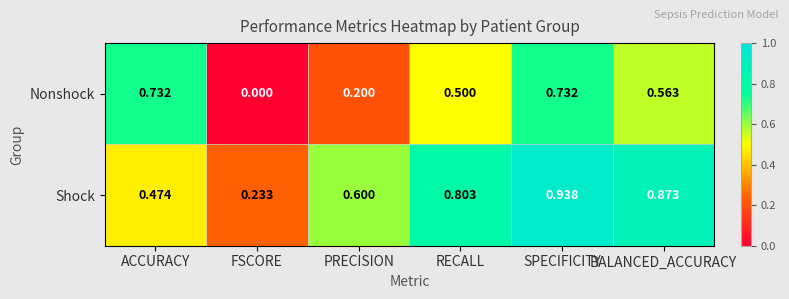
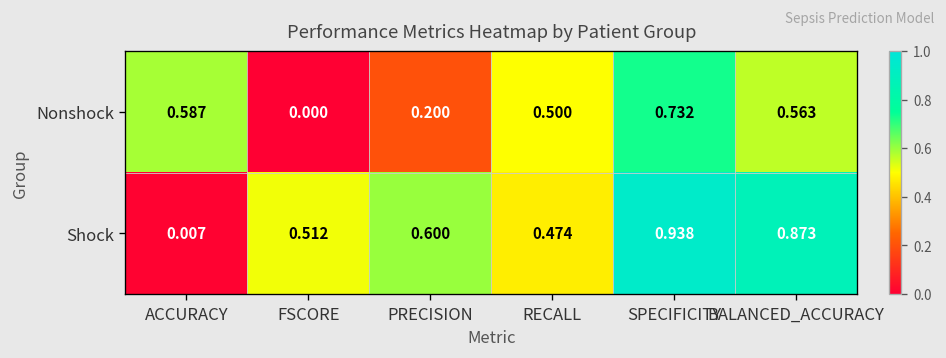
Nonshock, ACCURACY: 0.732 -> 0.587
Shock, ACCURACY: 0.474 -> 0.007
Shock, FSCORE: 0.233 -> 0.512
Shock, RECALL: 0.803 -> 0.474
